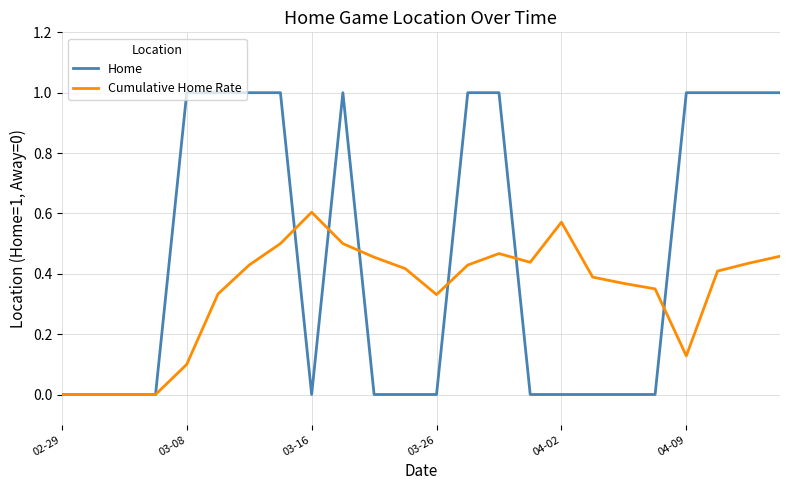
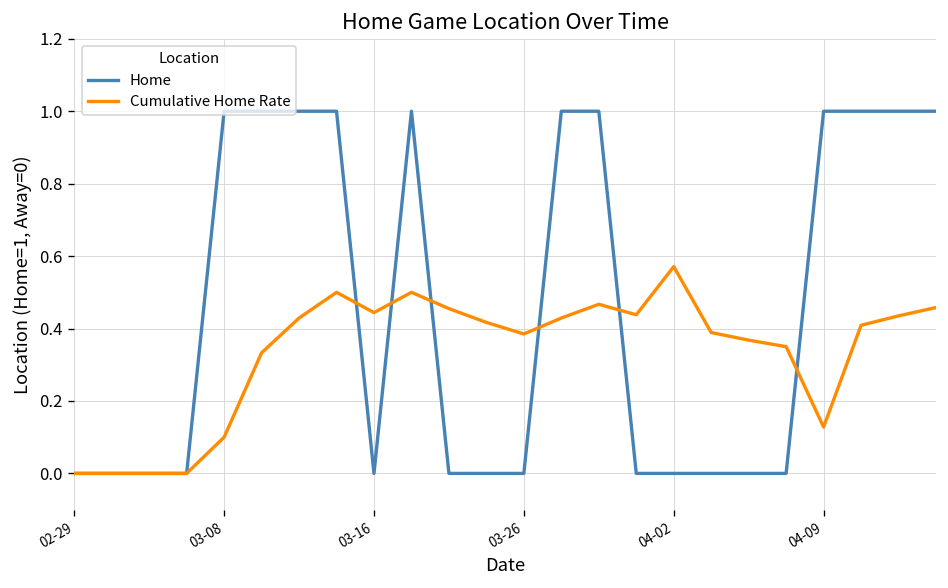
Cumulative Home Rate, 03-16: 0.60 -> 0.44
Cumulative Home Rate, 03-26: 0.33 -> 0.39
